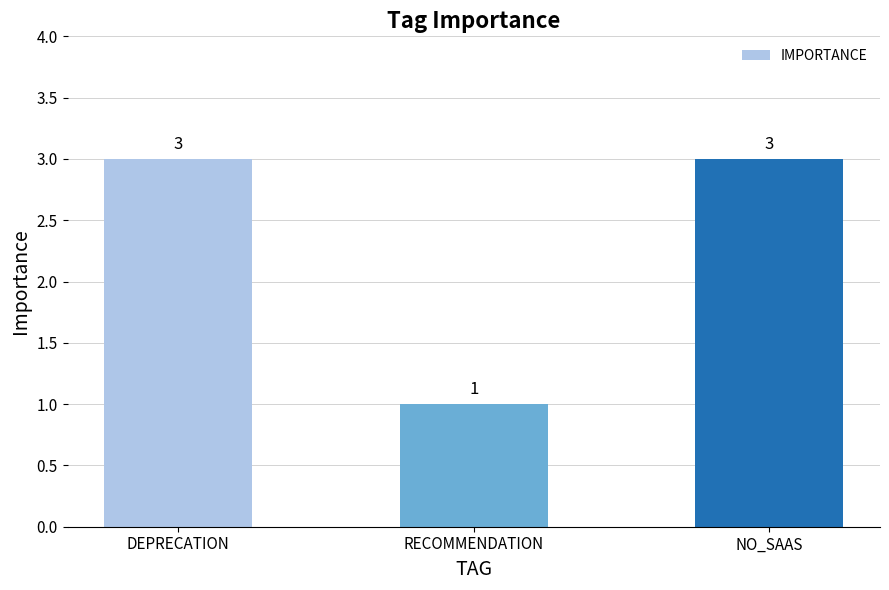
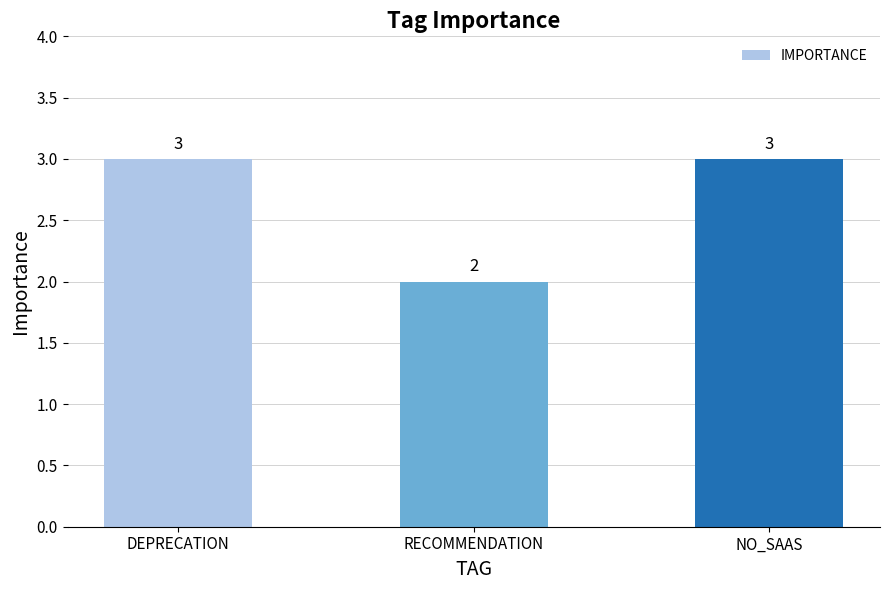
RECOMMENDATION: 1 -> 2
